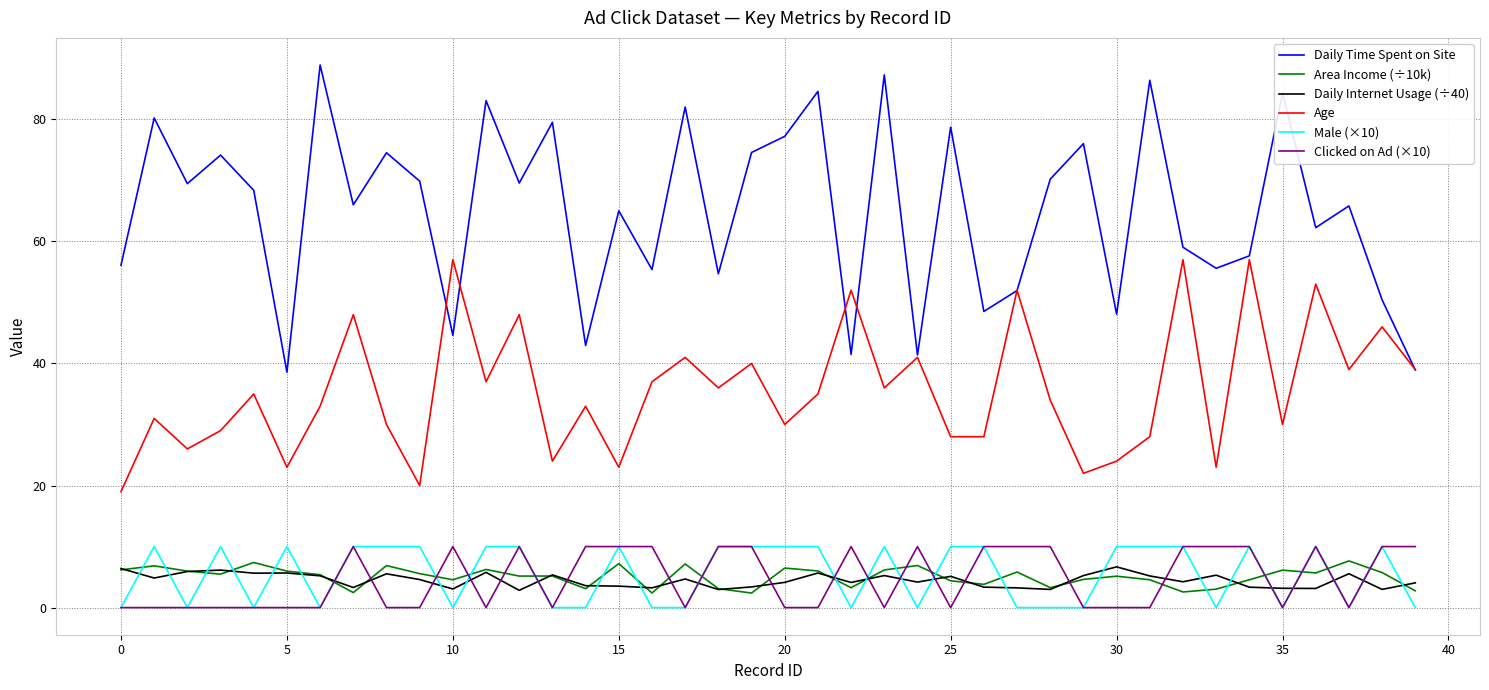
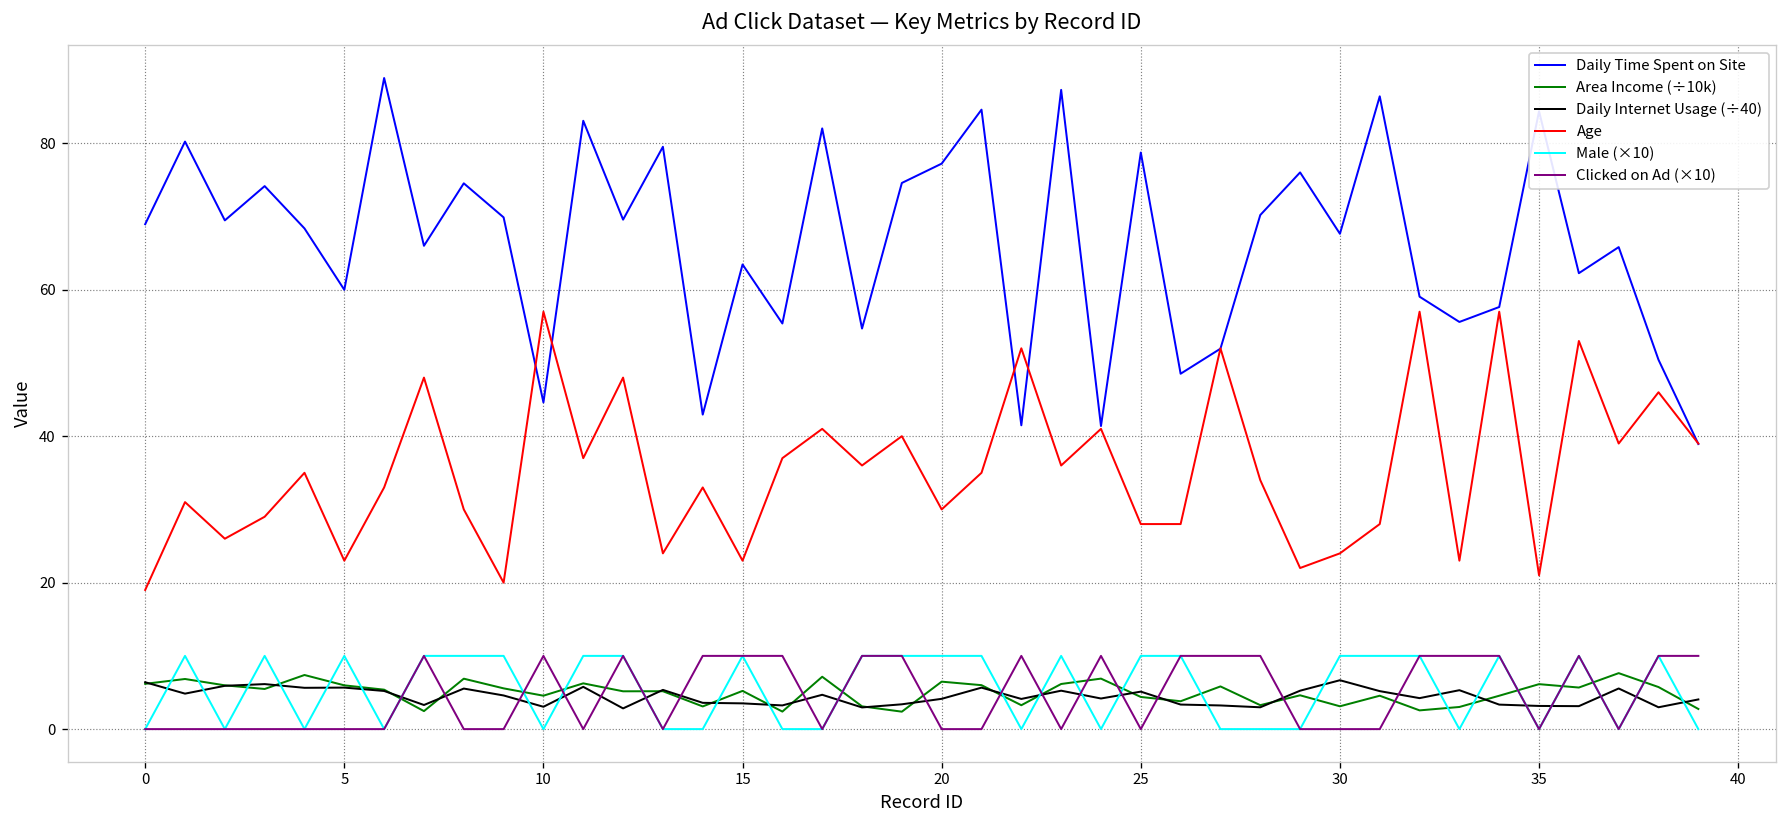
Daily Time Spent on Site, 0: 56 -> 69
Daily Time Spent on Site, 5: 39 -> 60
Daily Time Spent on Site, 15: 65 -> 63
Area Income (÷10k), 15: 7 -> 5
Daily Time Spent on Site, 30: 48 -> 68
Area Income (÷10k), 30: 5 -> 3
Age, 35: 30 -> 21
